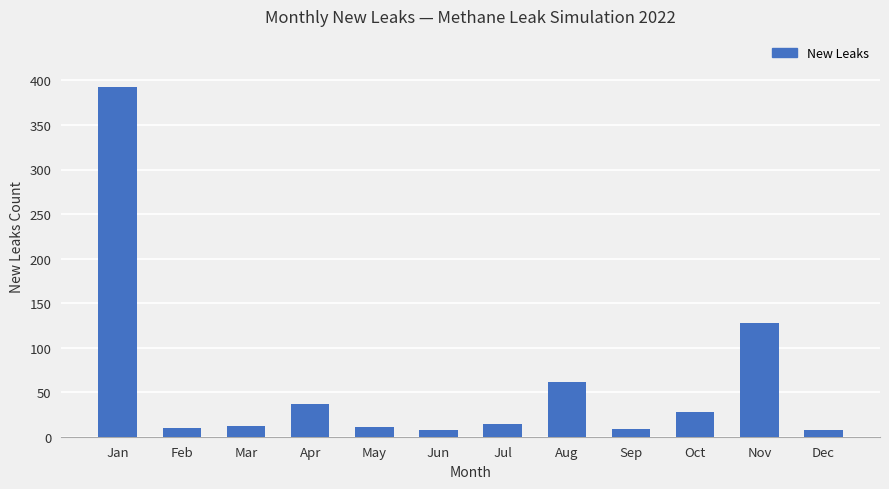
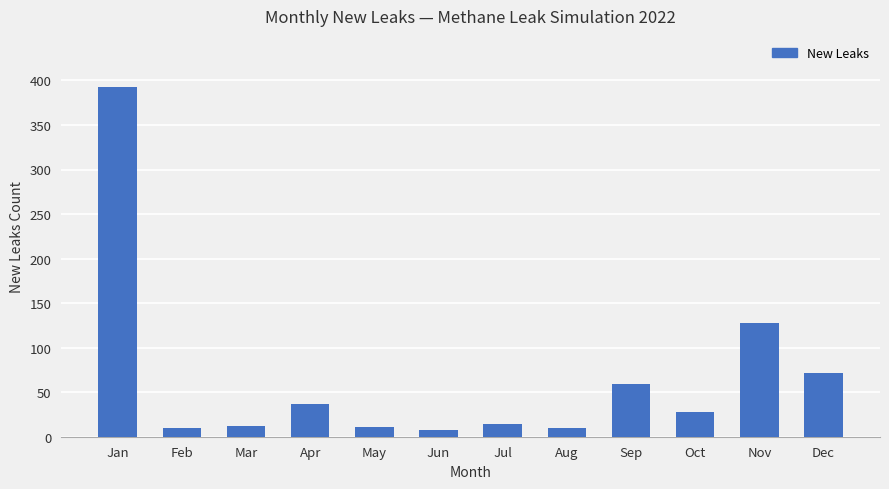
Aug: 60 -> 10
Sep: 10 -> 60
Dec: 10 -> 70
